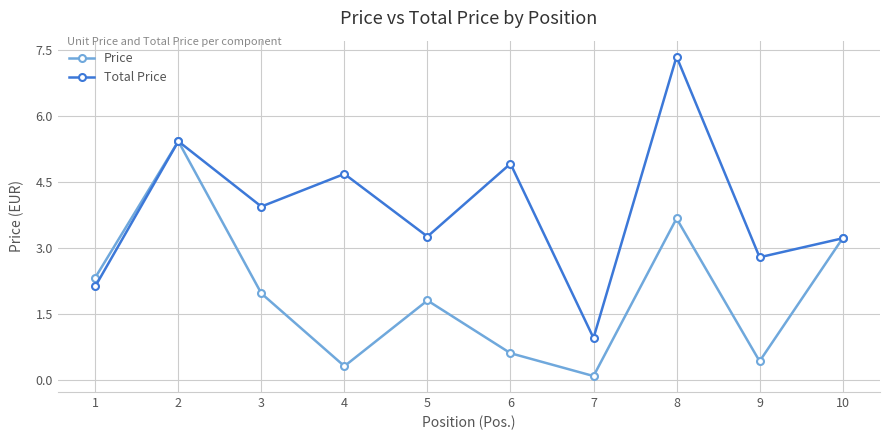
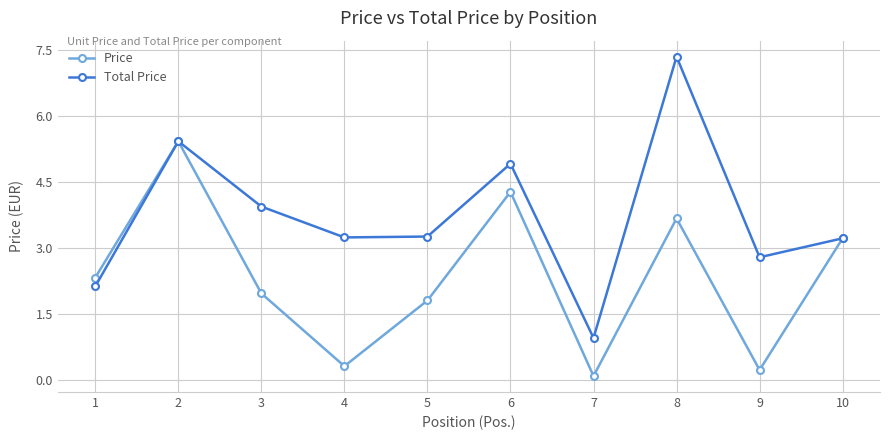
Total Price, 4: 4.7 -> 3.2
Price, 6: 0.6 -> 4.3
Price, 9: 0.4 -> 0.2
